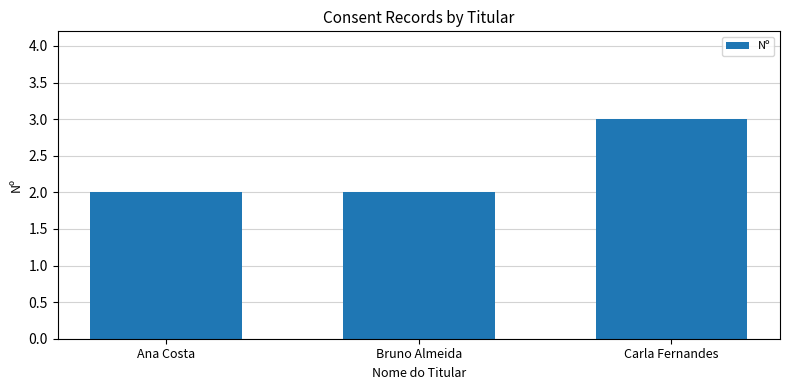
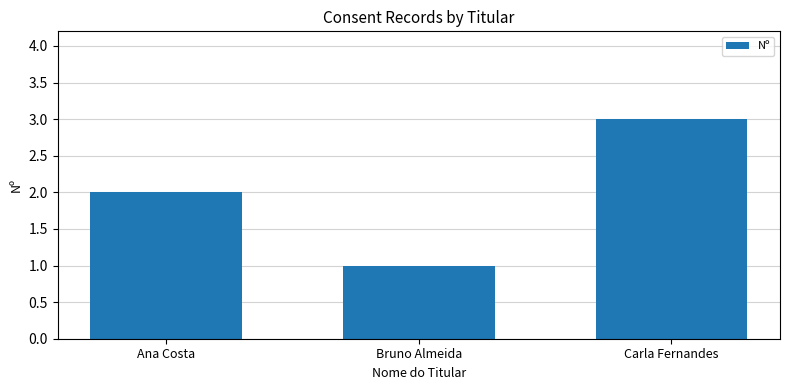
Bruno Almeida: 2 -> 1
